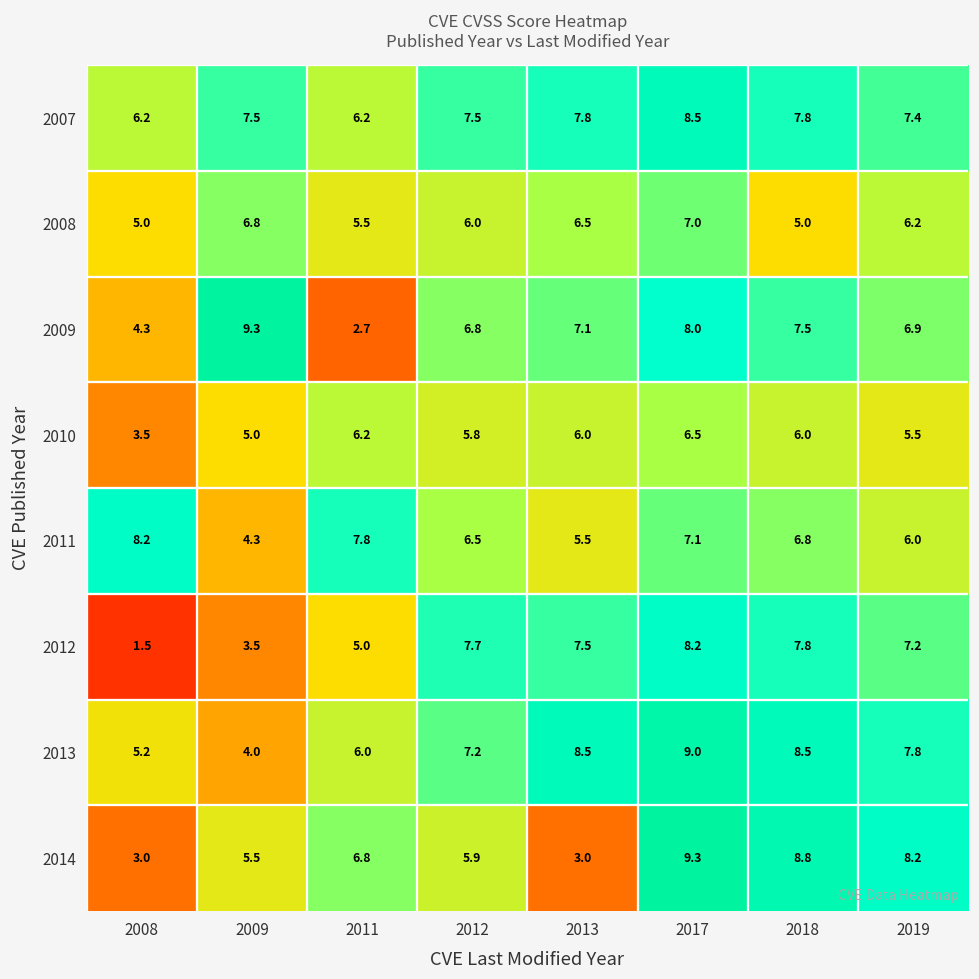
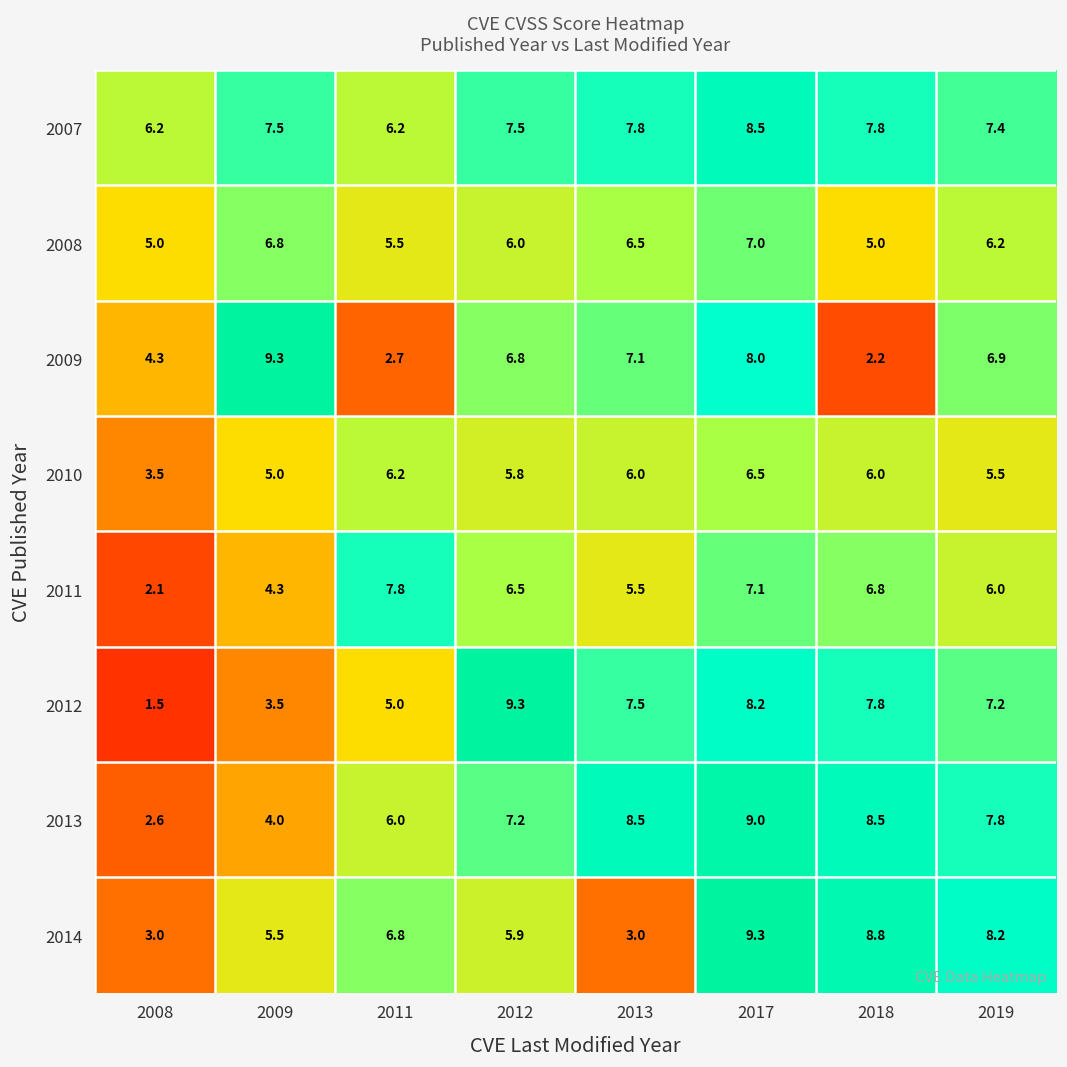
2009, 2018: 7.5 -> 2.2
2011, 2008: 8.2 -> 2.1
2012, 2012: 7.7 -> 9.3
2013, 2008: 5.2 -> 2.6
